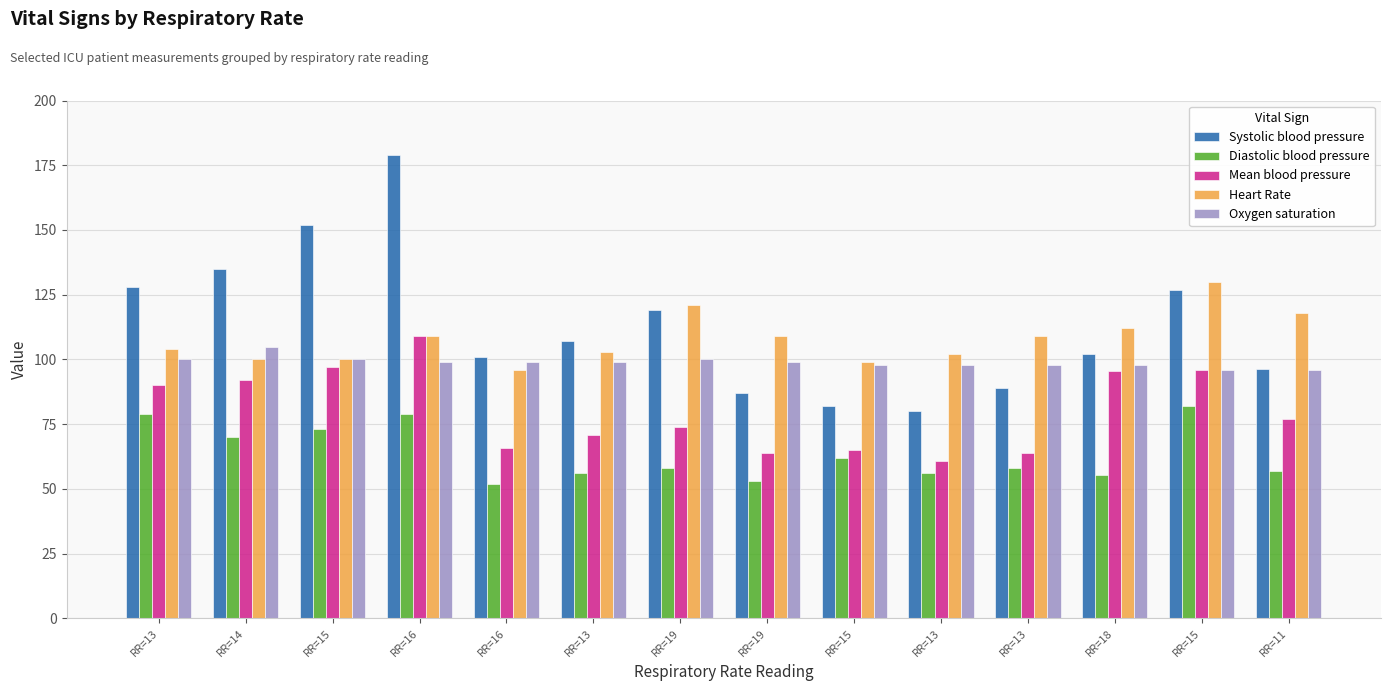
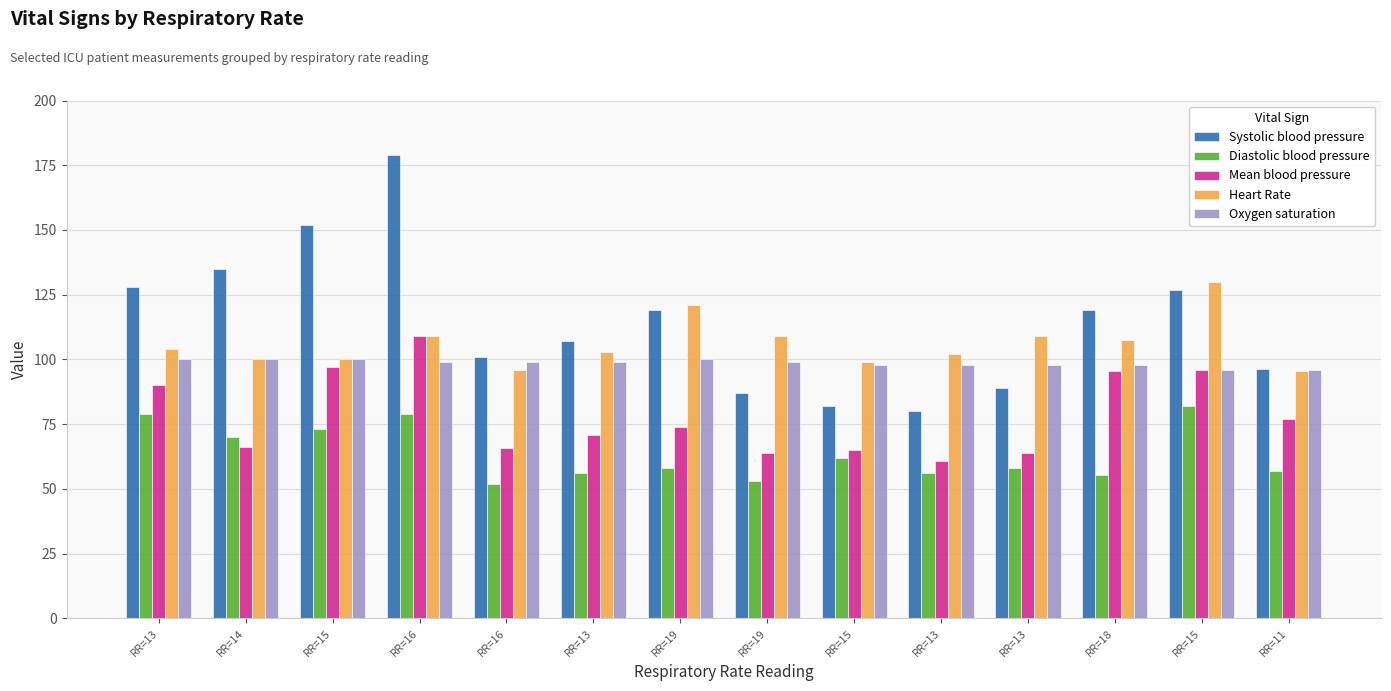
Mean blood pressure, RR=14: 92 -> 66
Oxygen saturation, RR=14: 105 -> 100
Systolic blood pressure, RR=18: 102 -> 119
Heart Rate, RR=18: 112 -> 108
Heart Rate, RR=11: 118 -> 96
